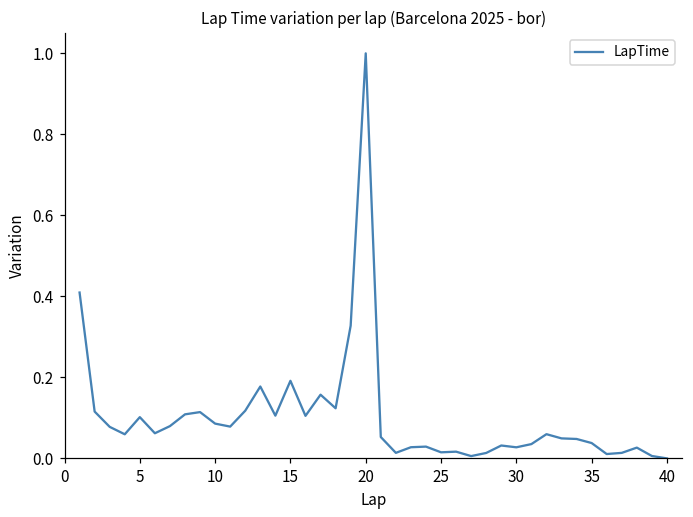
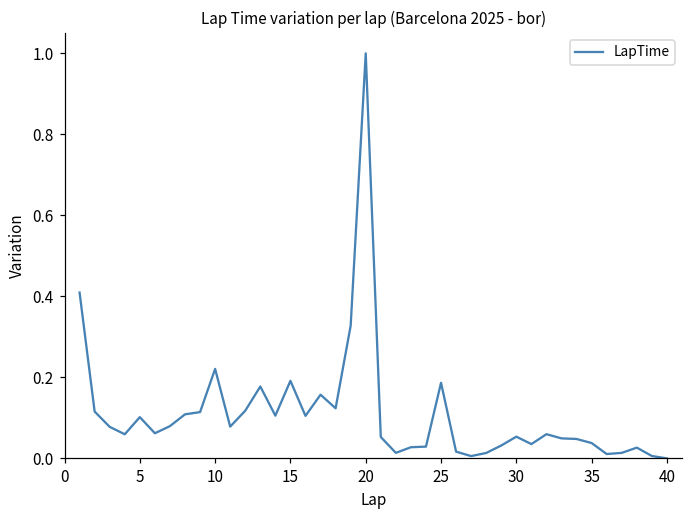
10: 0.09 -> 0.22
25: 0.02 -> 0.19
30: 0.03 -> 0.05
